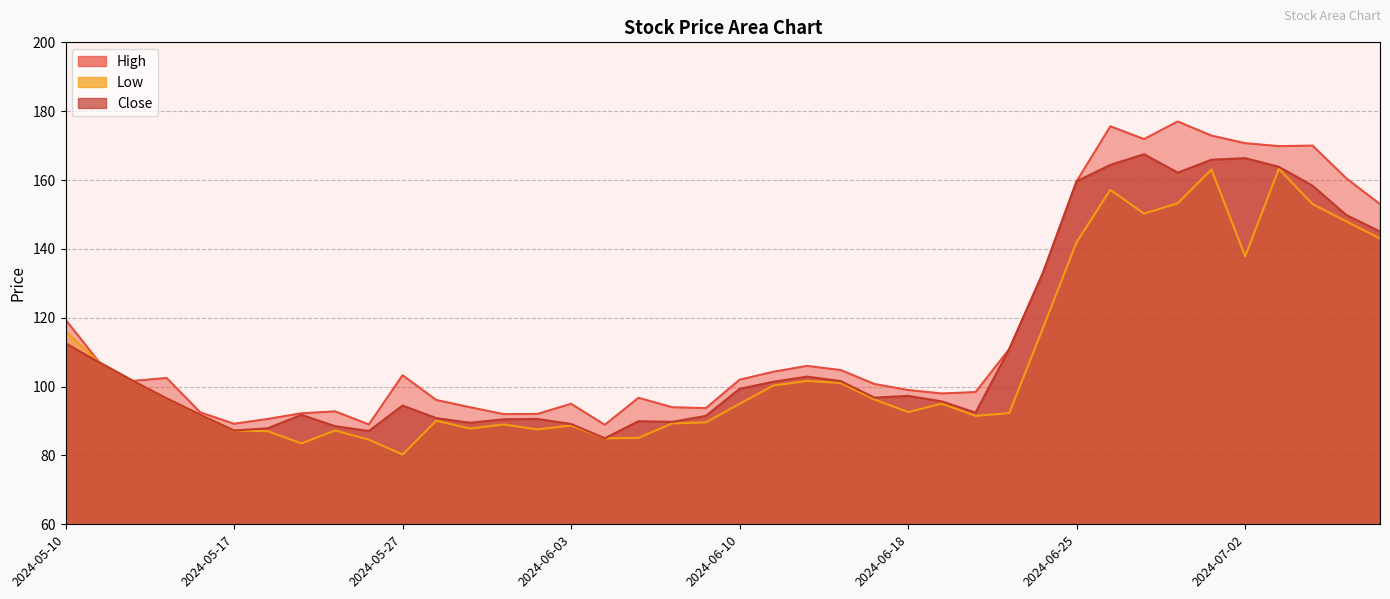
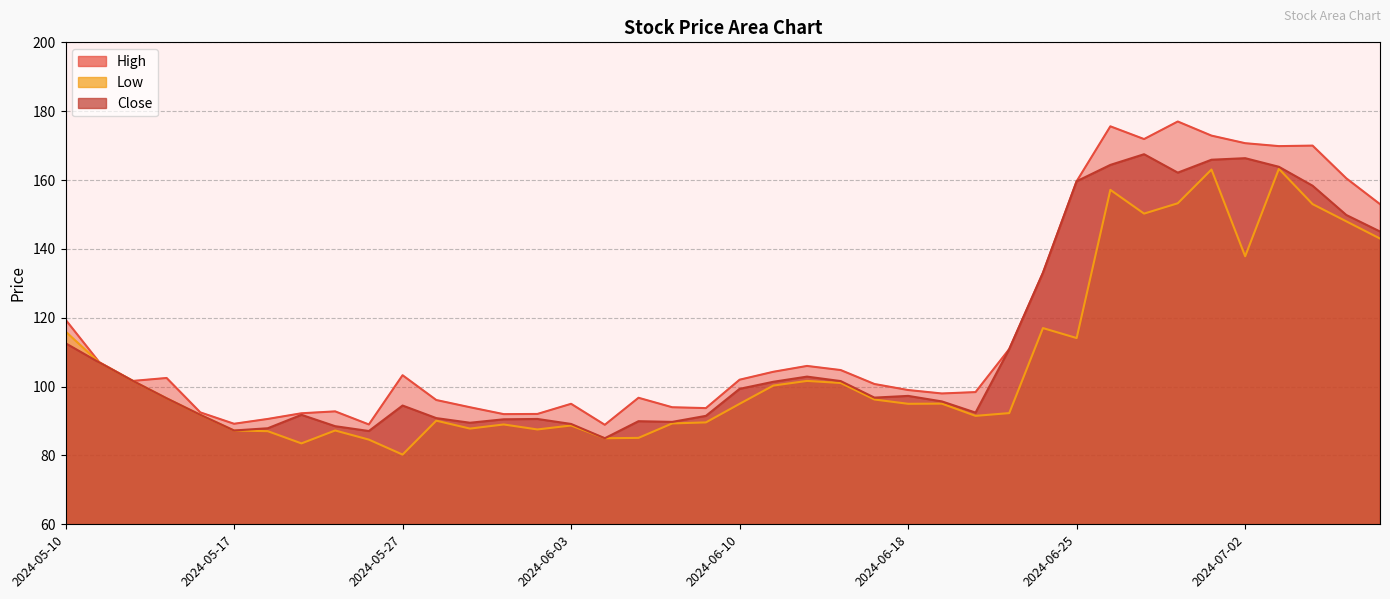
Low, 2024-06-18: 93 -> 95
Low, 2024-06-25: 142 -> 114
